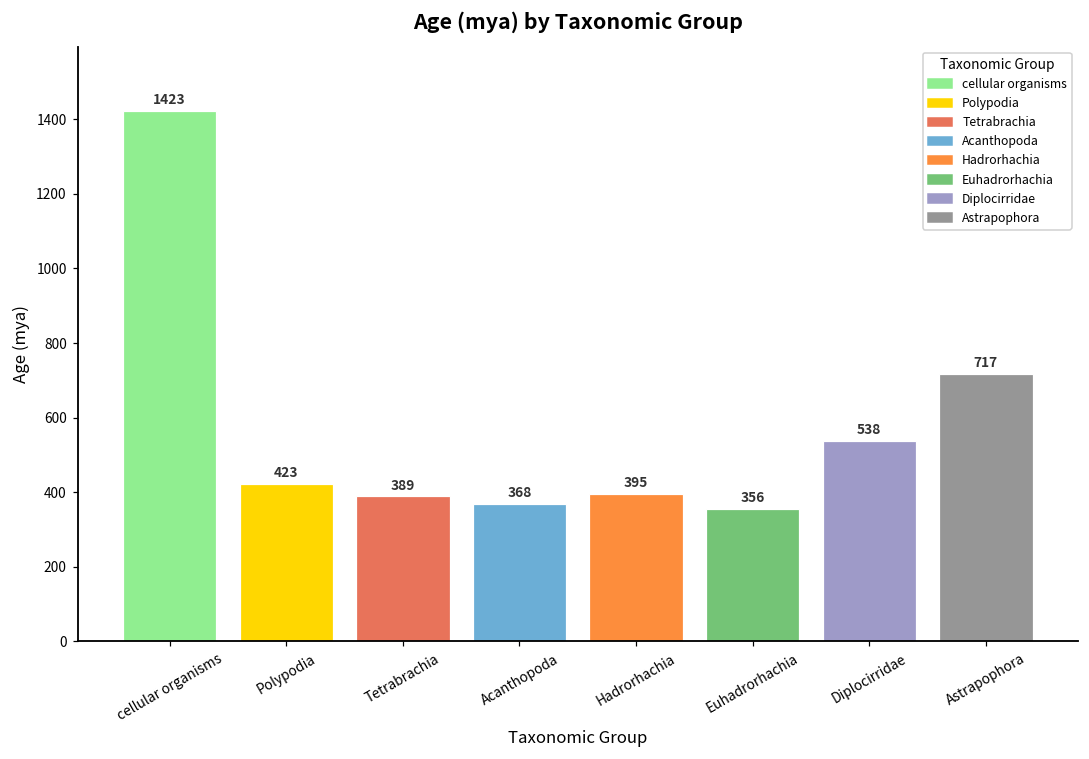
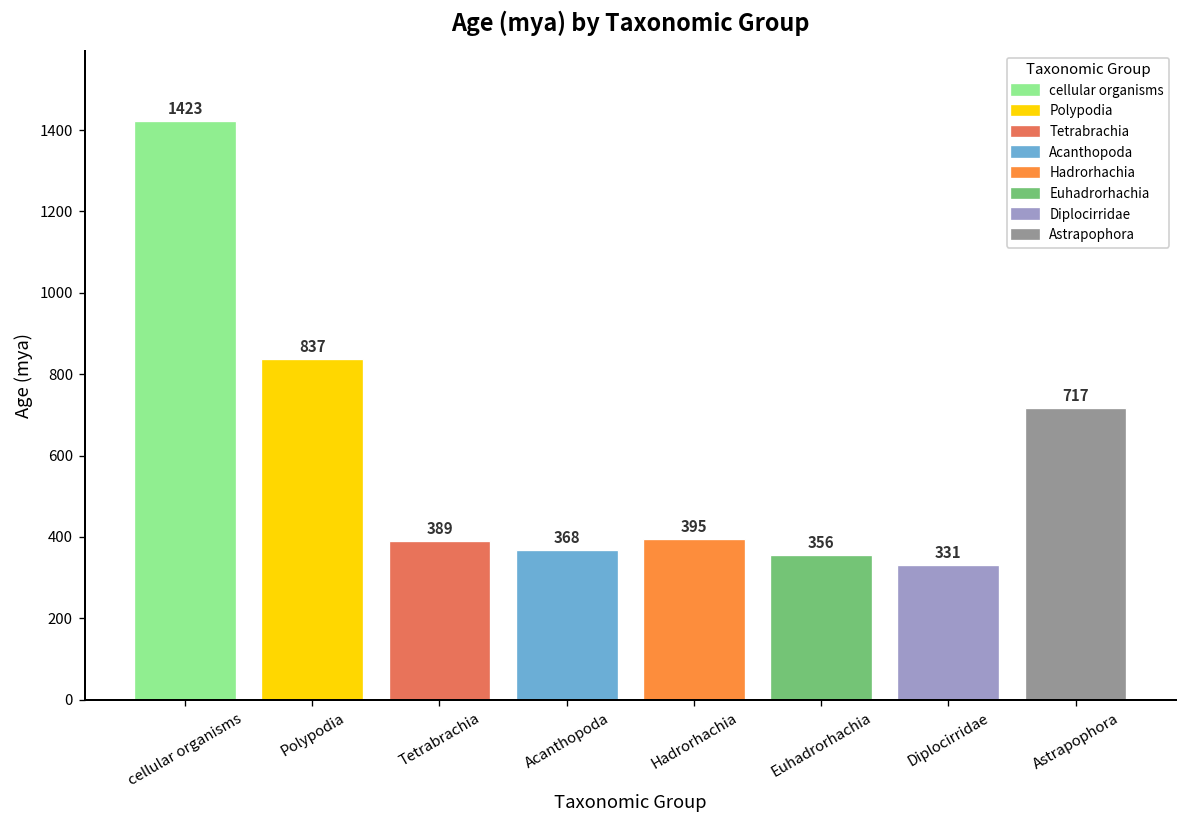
Polypodia: 423 -> 837
Diplocirridae: 538 -> 331
